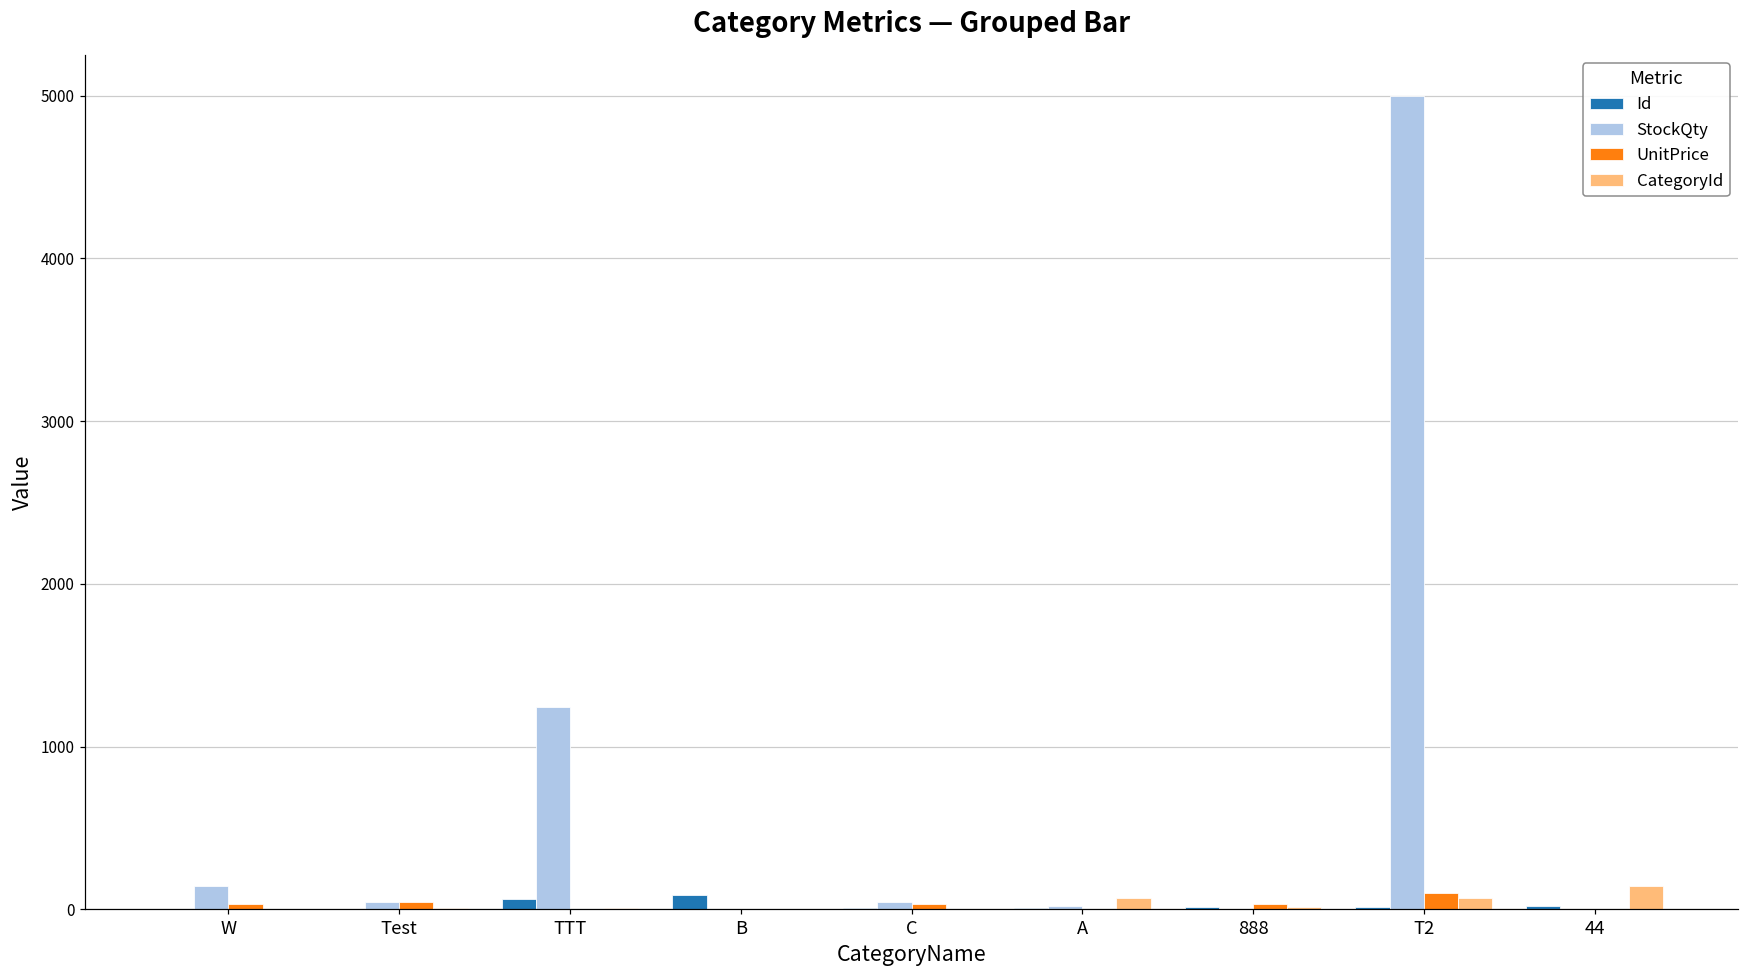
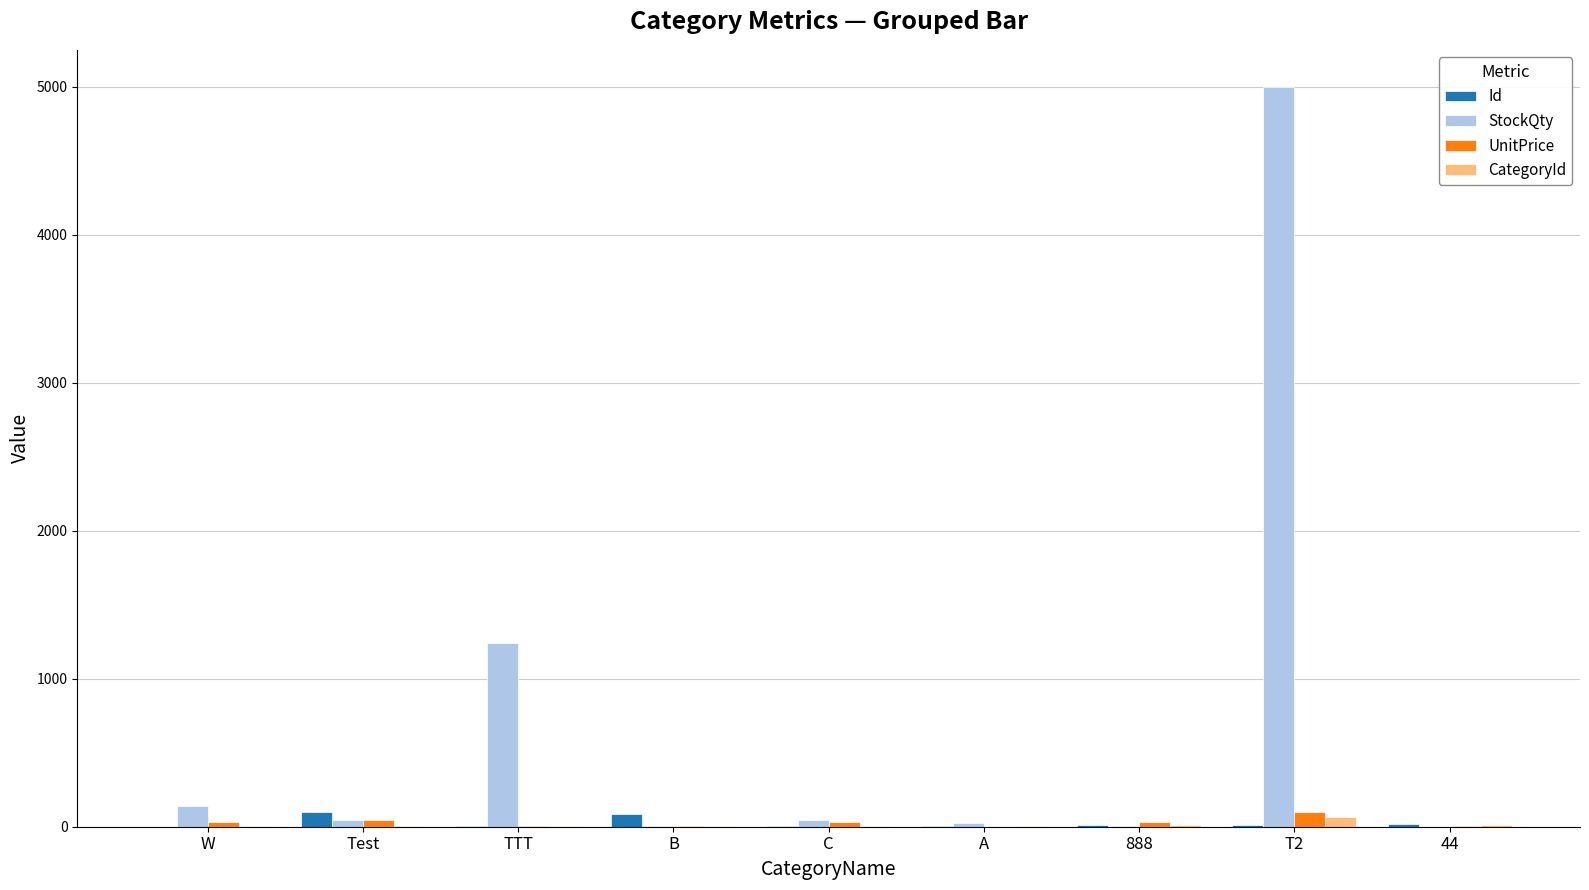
Id, Test: 0 -> 100
Id, TTT: 60 -> 0
CategoryId, A: 70 -> 0
CategoryId, 44: 140 -> 10
